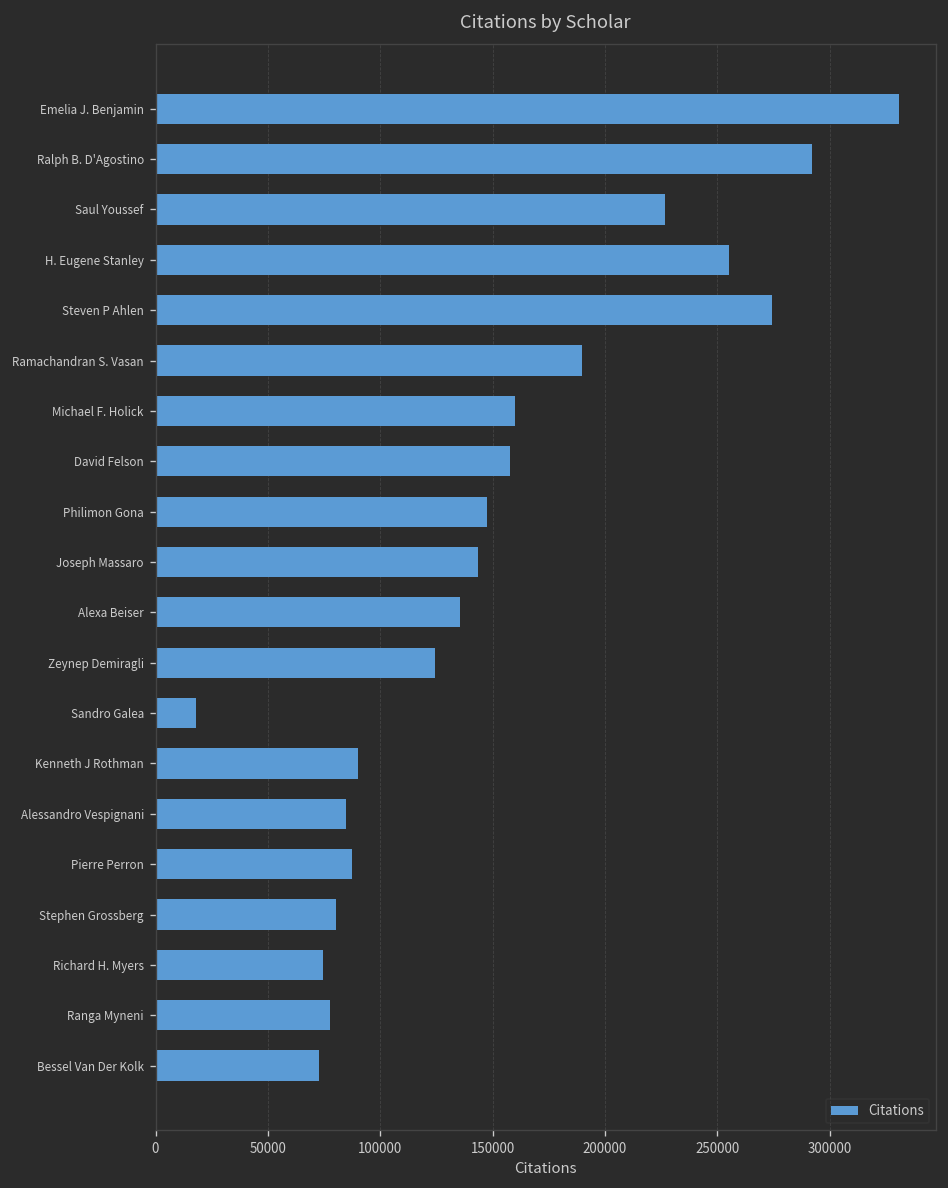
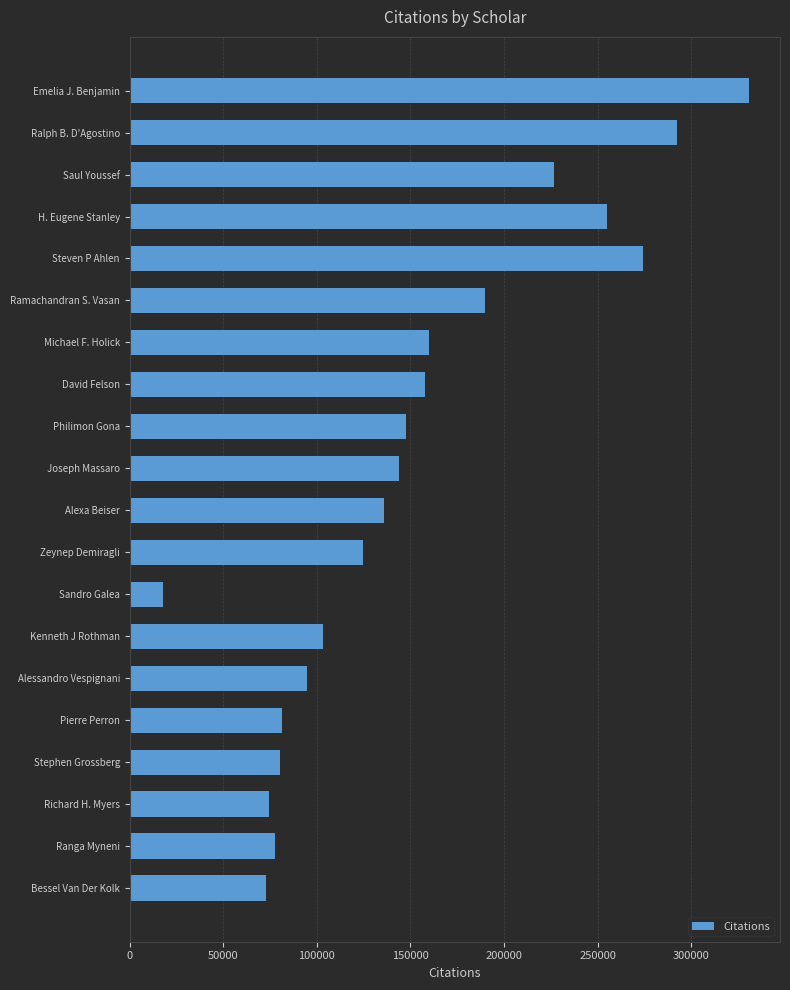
Kenneth J Rothman: 90000 -> 103000
Alessandro Vespignani: 85000 -> 95000
Pierre Perron: 88000 -> 81000
